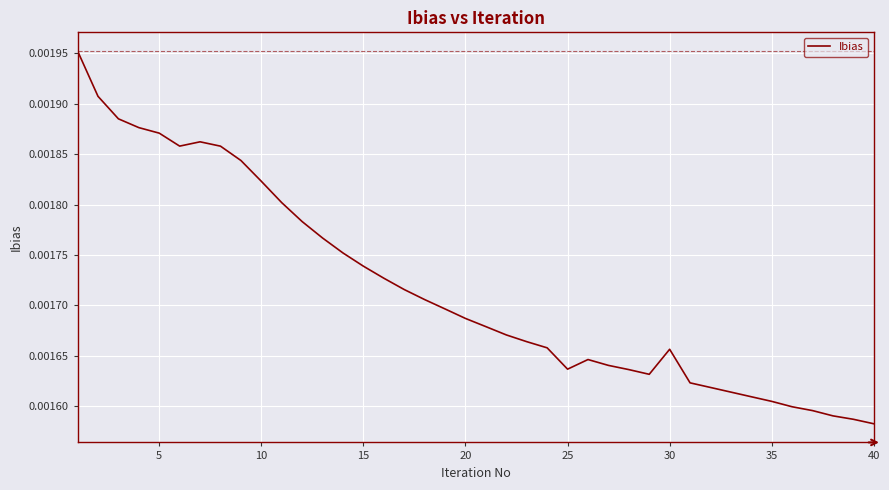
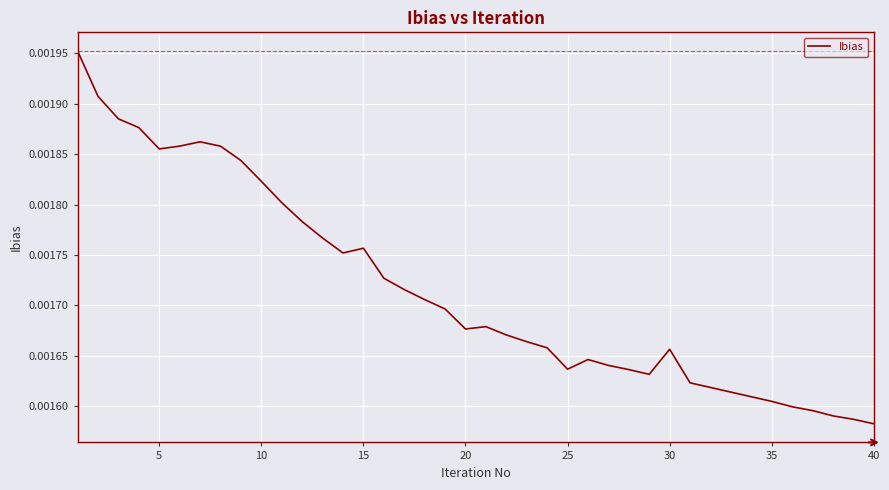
5: 0.001871 -> 0.001855
15: 0.001739 -> 0.001757
20: 0.001687 -> 0.001677
